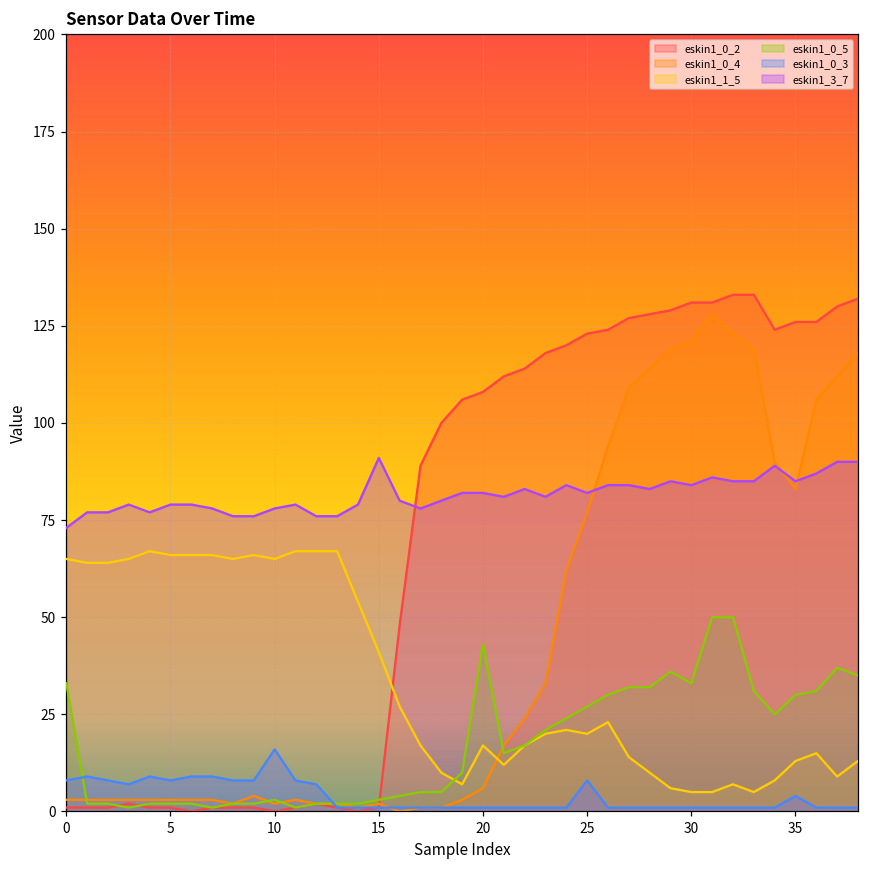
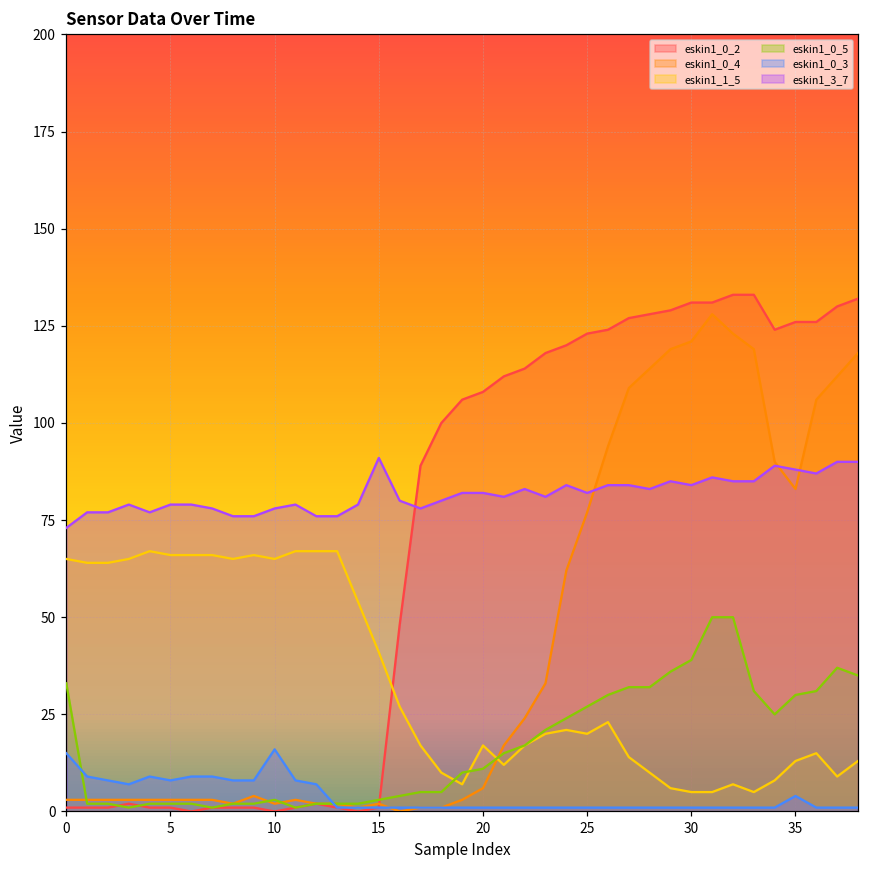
eskin1_0_3, 0: 8 -> 15
eskin1_0_5, 20: 43 -> 11
eskin1_0_3, 25: 8 -> 1
eskin1_0_5, 30: 33 -> 39
eskin1_3_7, 35: 85 -> 88
